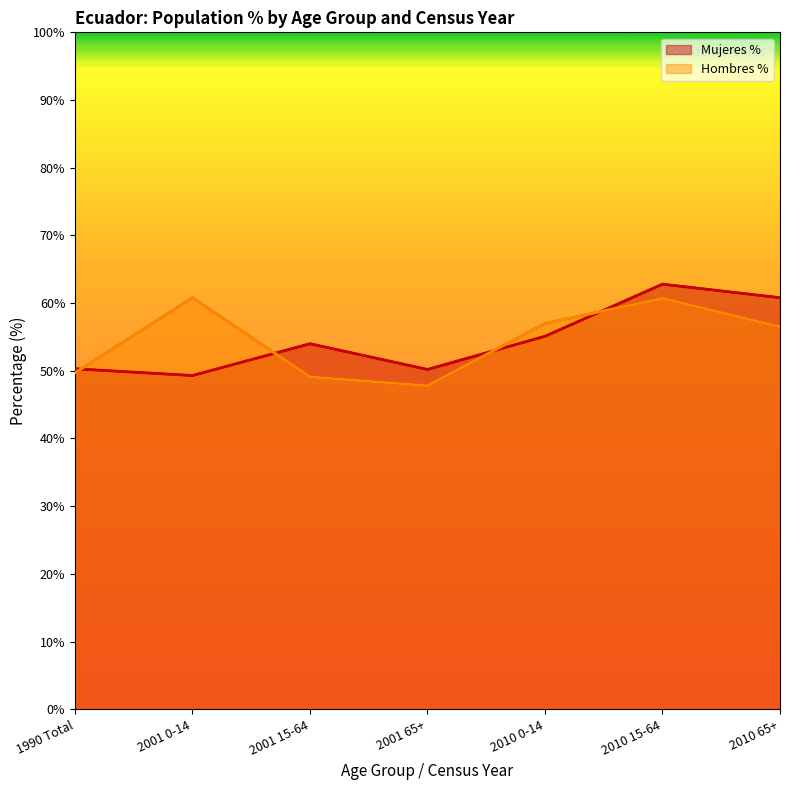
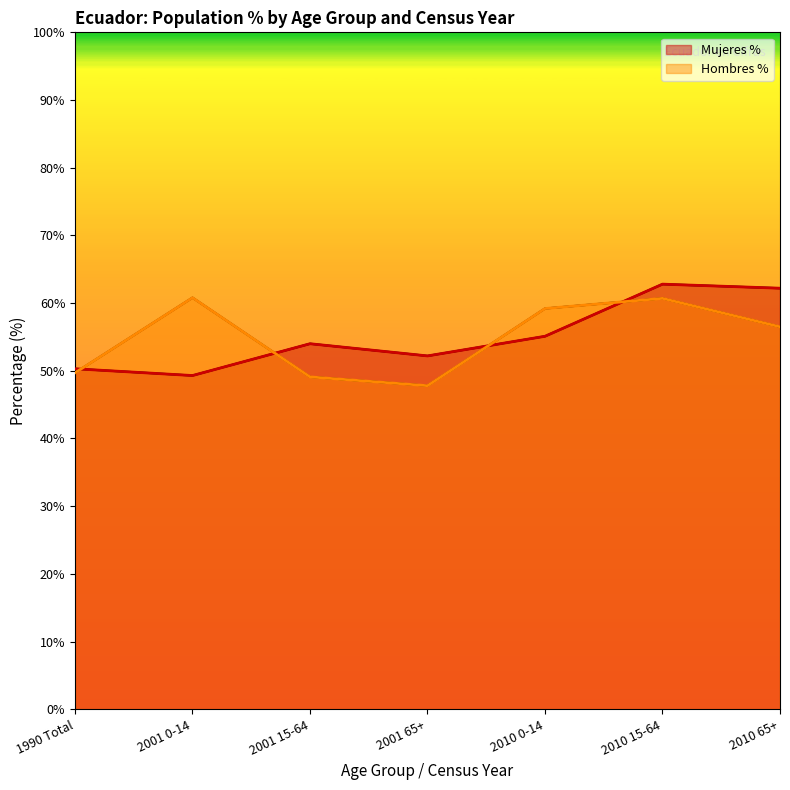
Mujeres %, 2001 65+: 50% -> 52%
Hombres %, 2010 0-14: 57% -> 59%
Mujeres %, 2010 65+: 61% -> 62%
